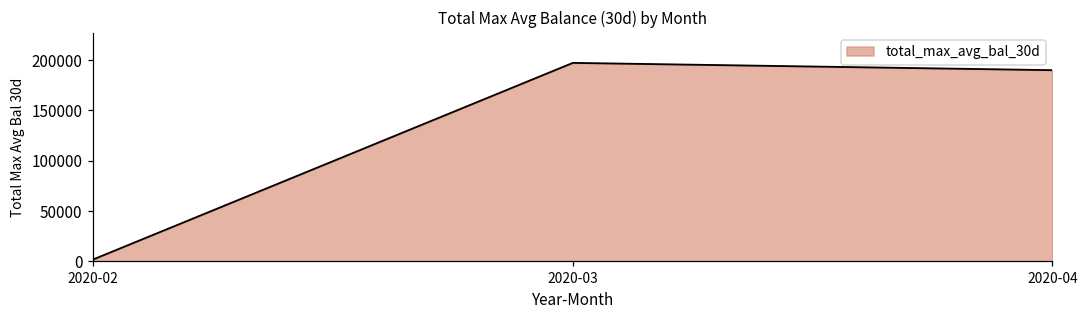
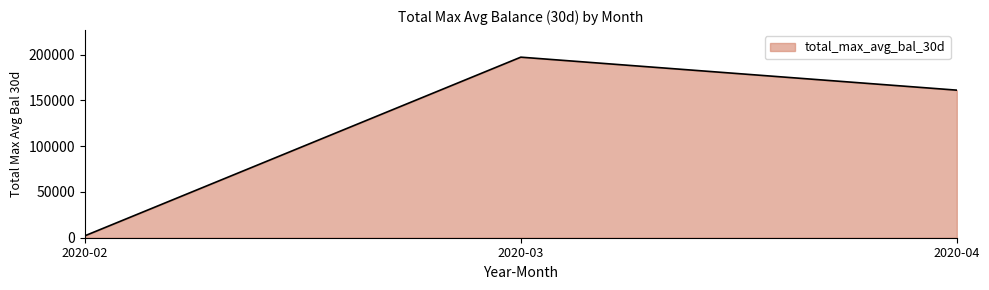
2020-04: 190000 -> 160000
